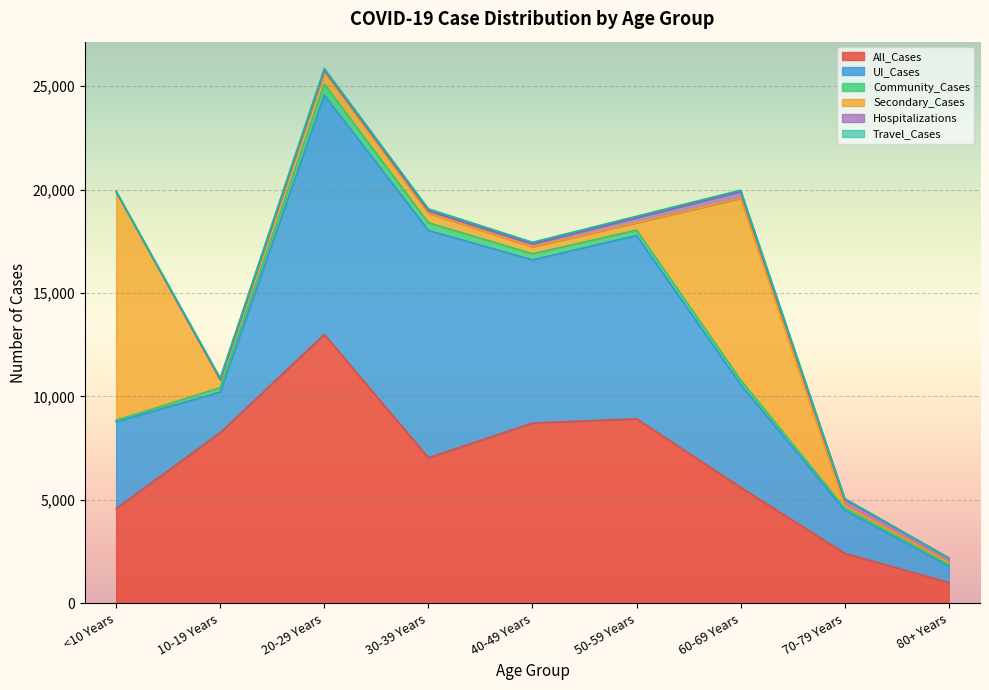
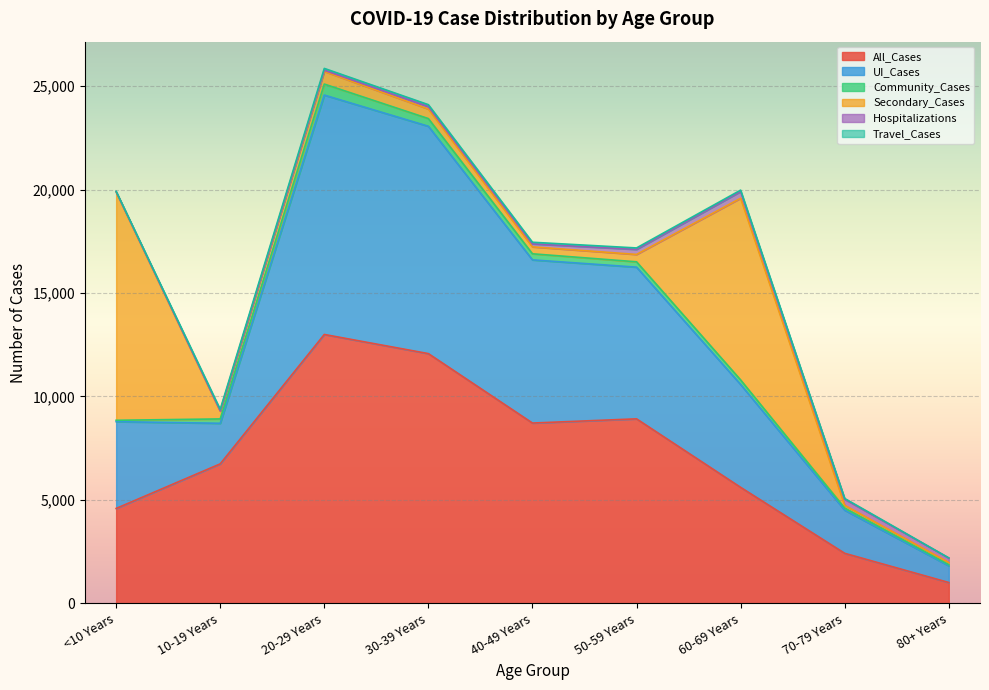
All_Cases, 10-19 Years: 8,300 -> 6,700
All_Cases, 30-39 Years: 7,000 -> 12,100
UI_Cases, 50-59 Years: 8,900 -> 7,300
